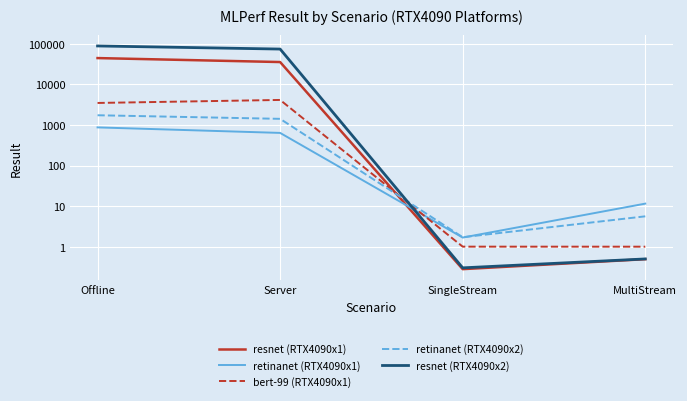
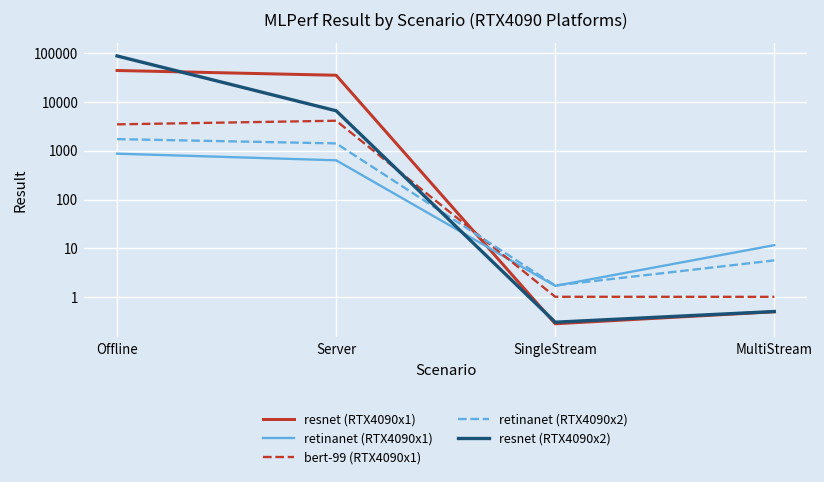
resnet (RTX4090x2), Server: 70000 -> 7000
